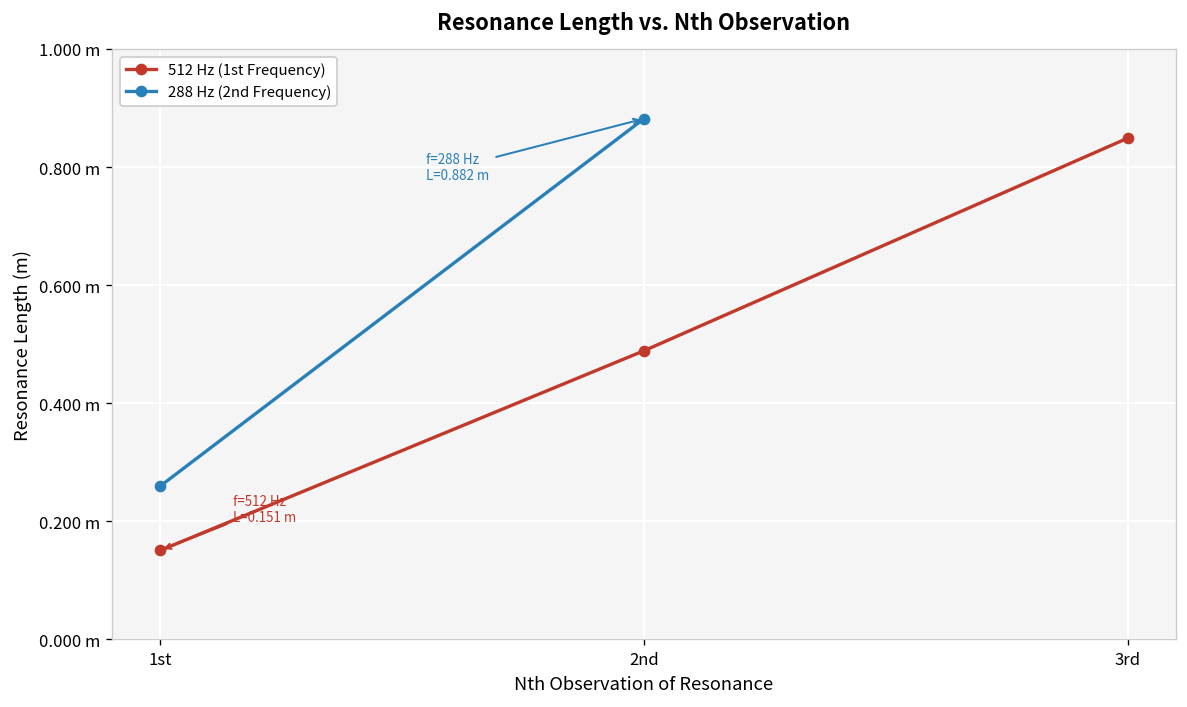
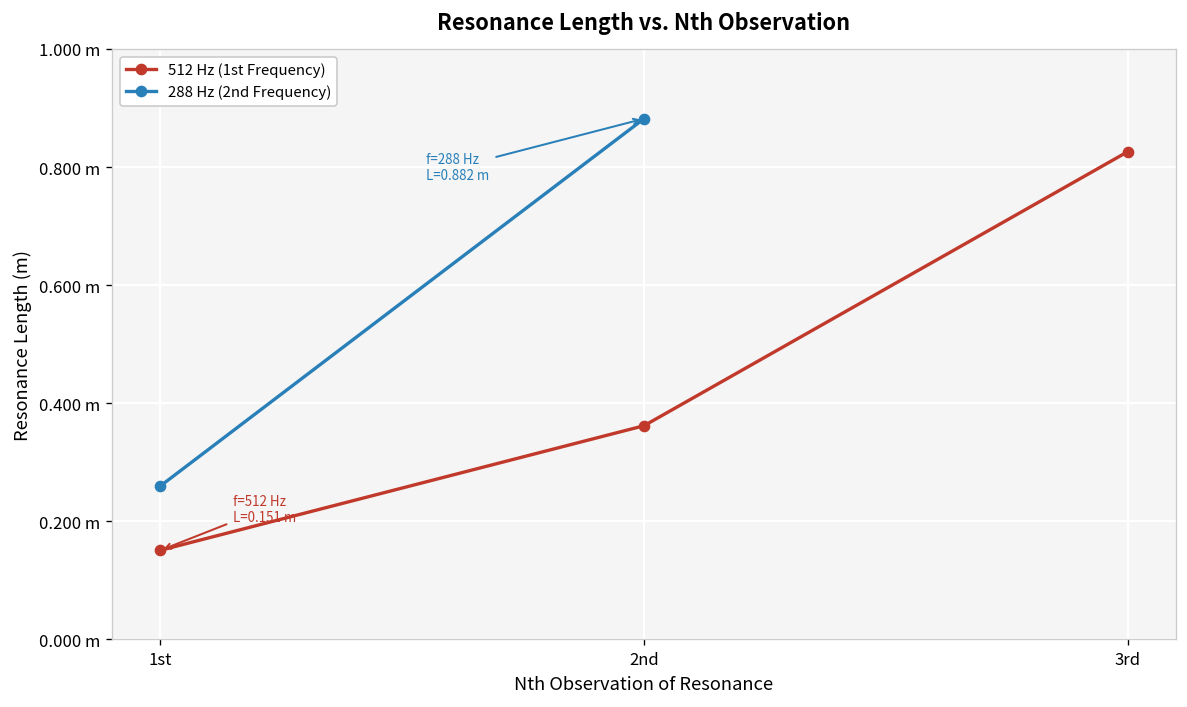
512 Hz (1st Frequency), 2nd: 0.49 m -> 0.36 m
512 Hz (1st Frequency), 3rd: 0.85 m -> 0.83 m
